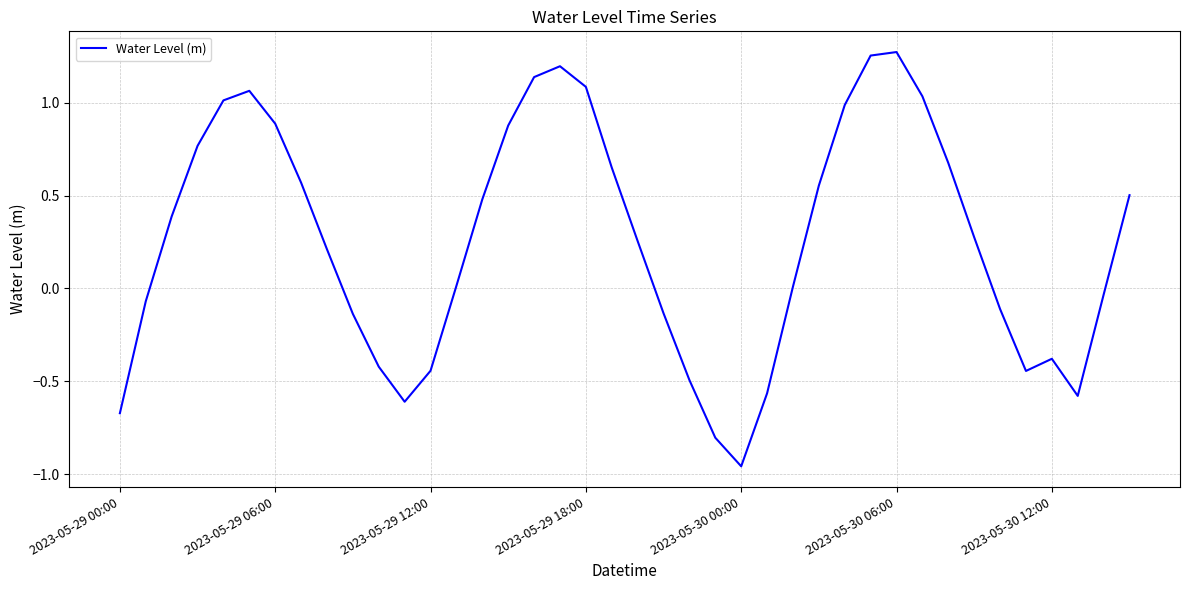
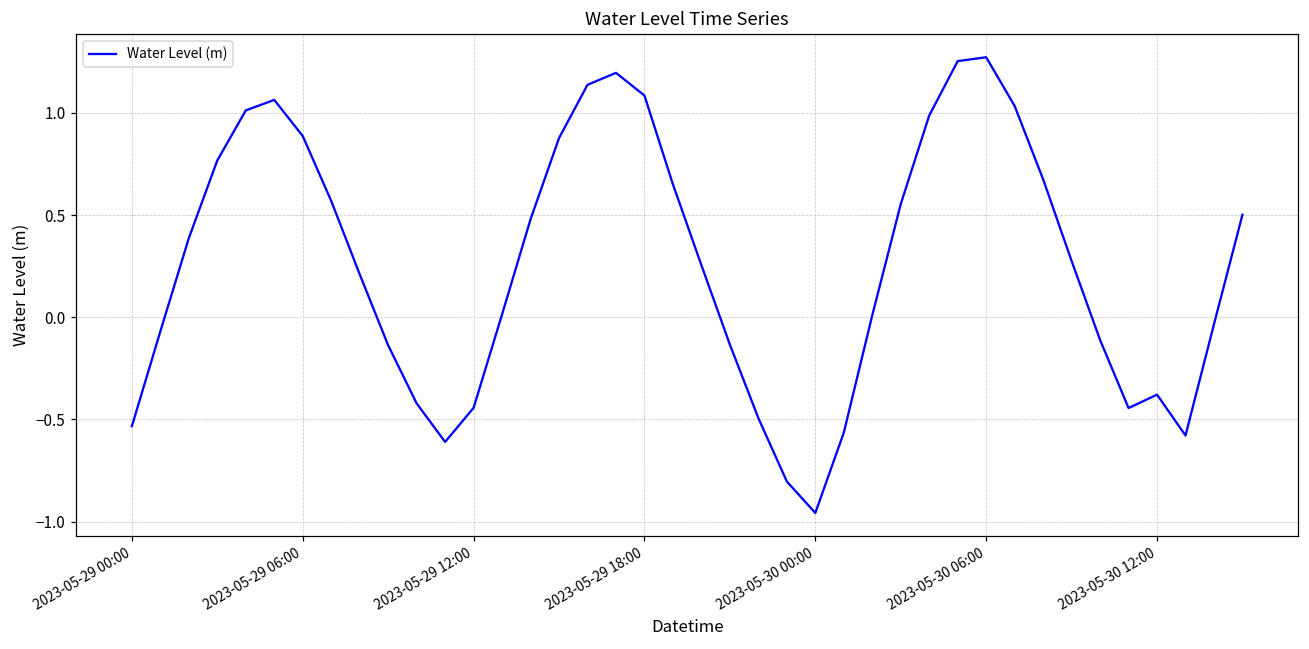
2023-05-29 00:00: -0.67 -> -0.53
